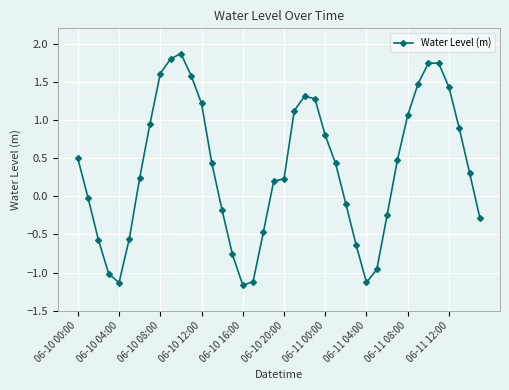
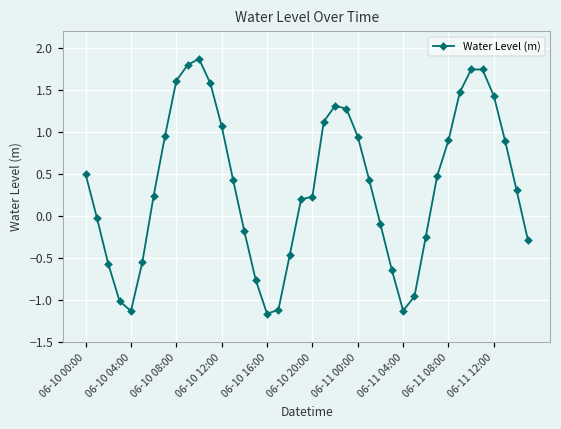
06-10 12:00: 1.2 -> 1.1
06-11 00:00: 0.8 -> 0.9
06-11 08:00: 1.1 -> 0.9
